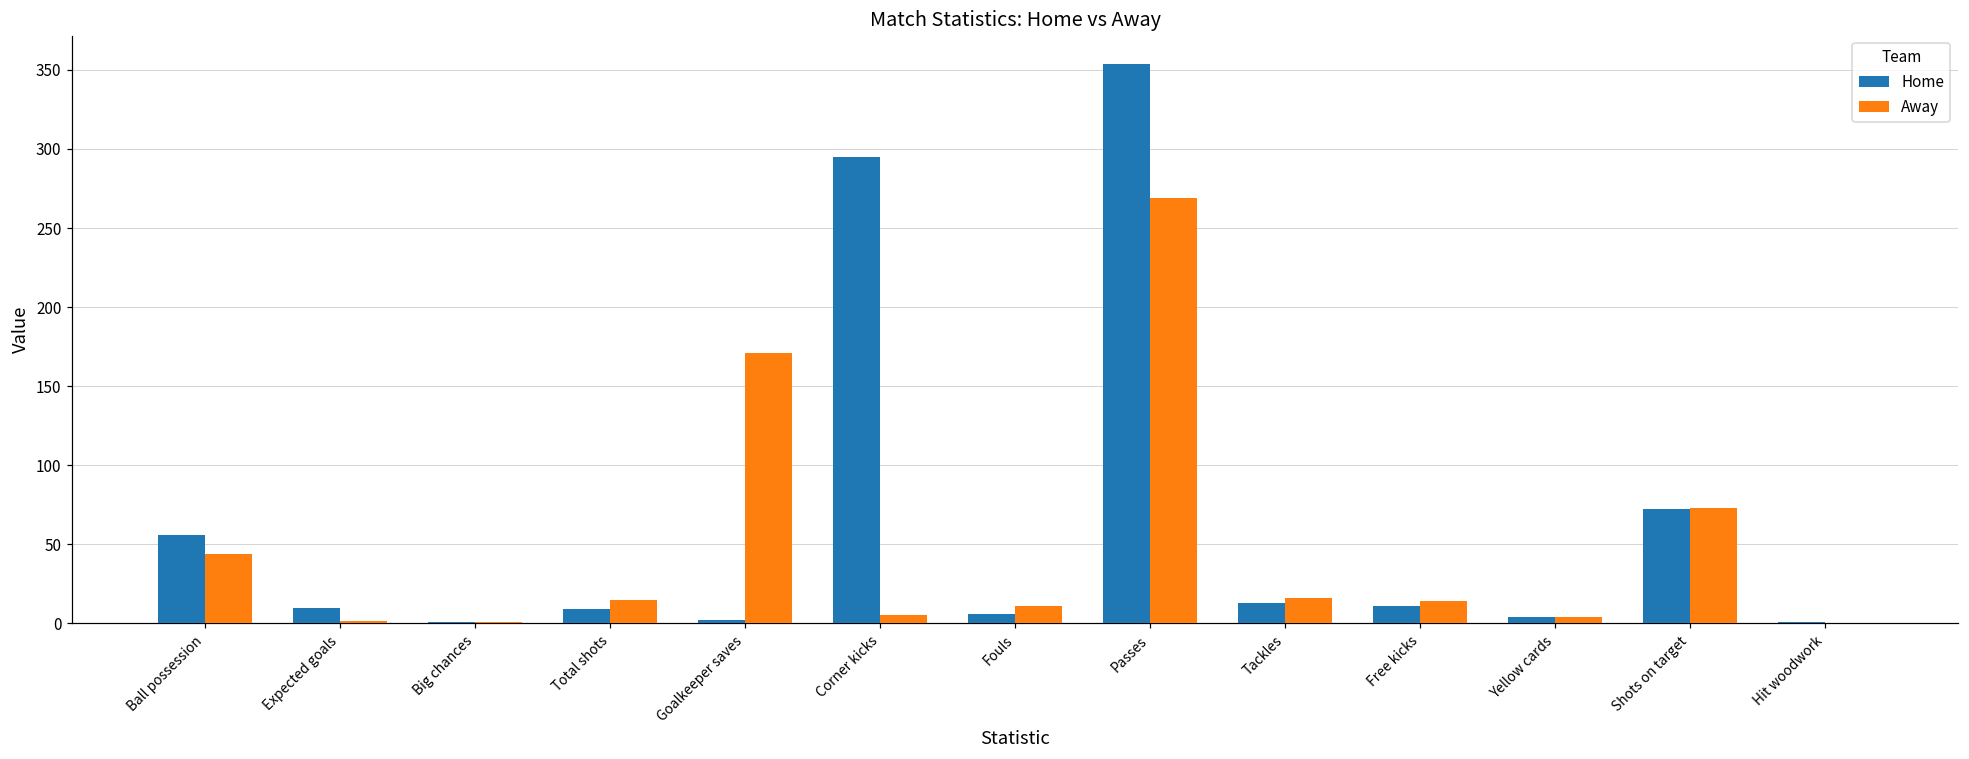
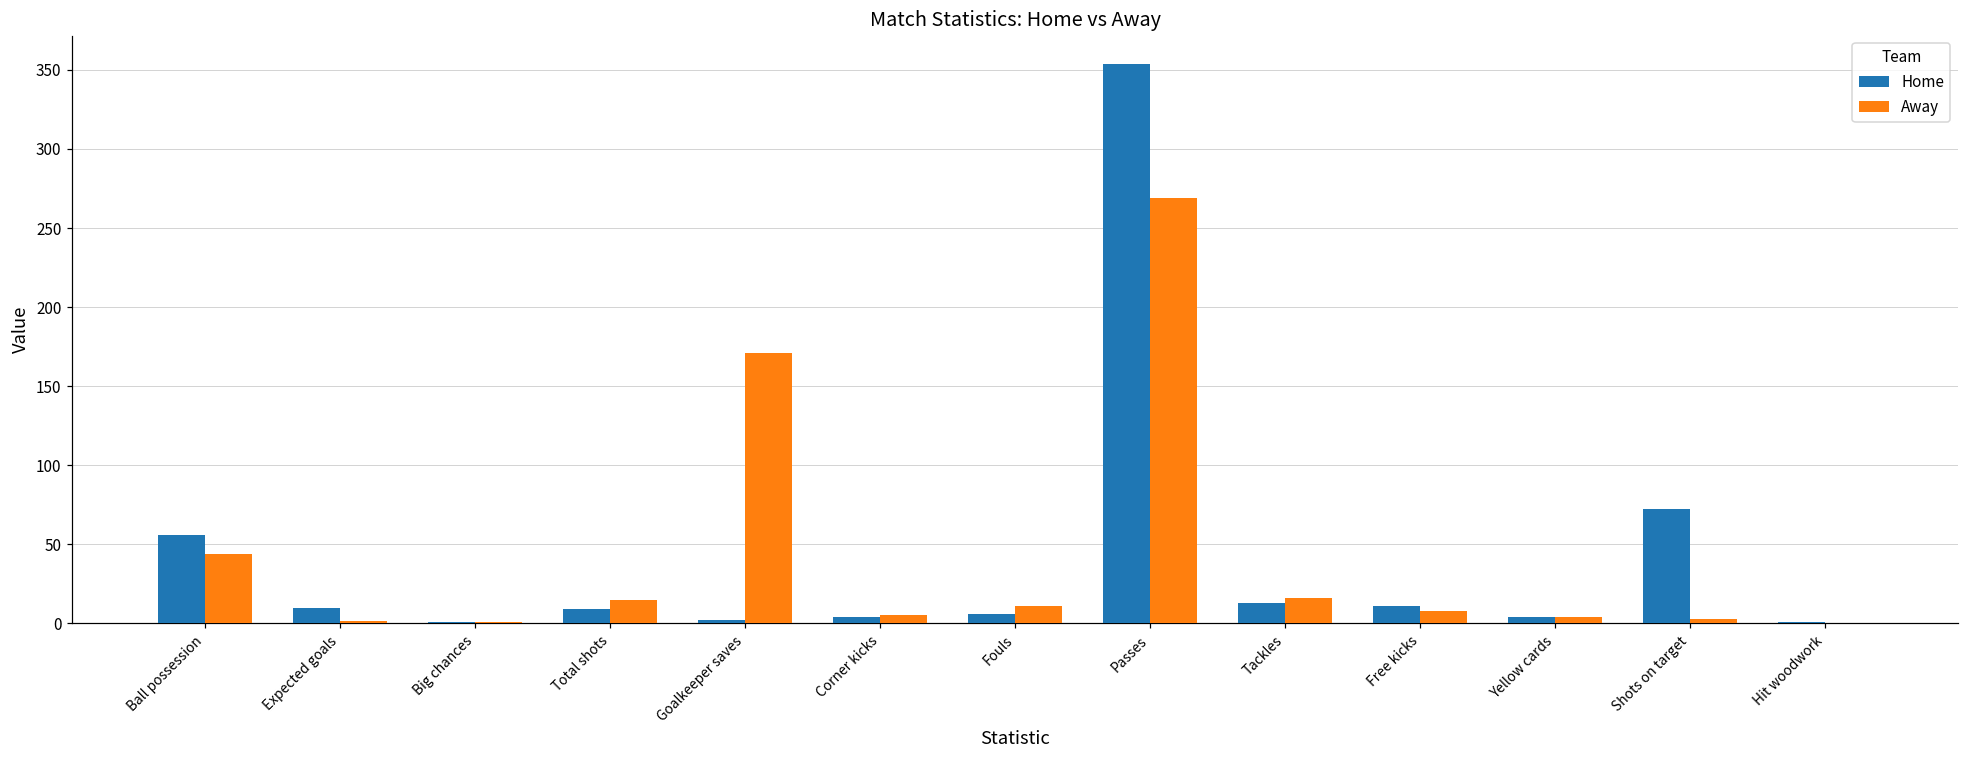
Home, Corner kicks: 295 -> 4
Away, Free kicks: 14 -> 8
Away, Shots on target: 73 -> 3
